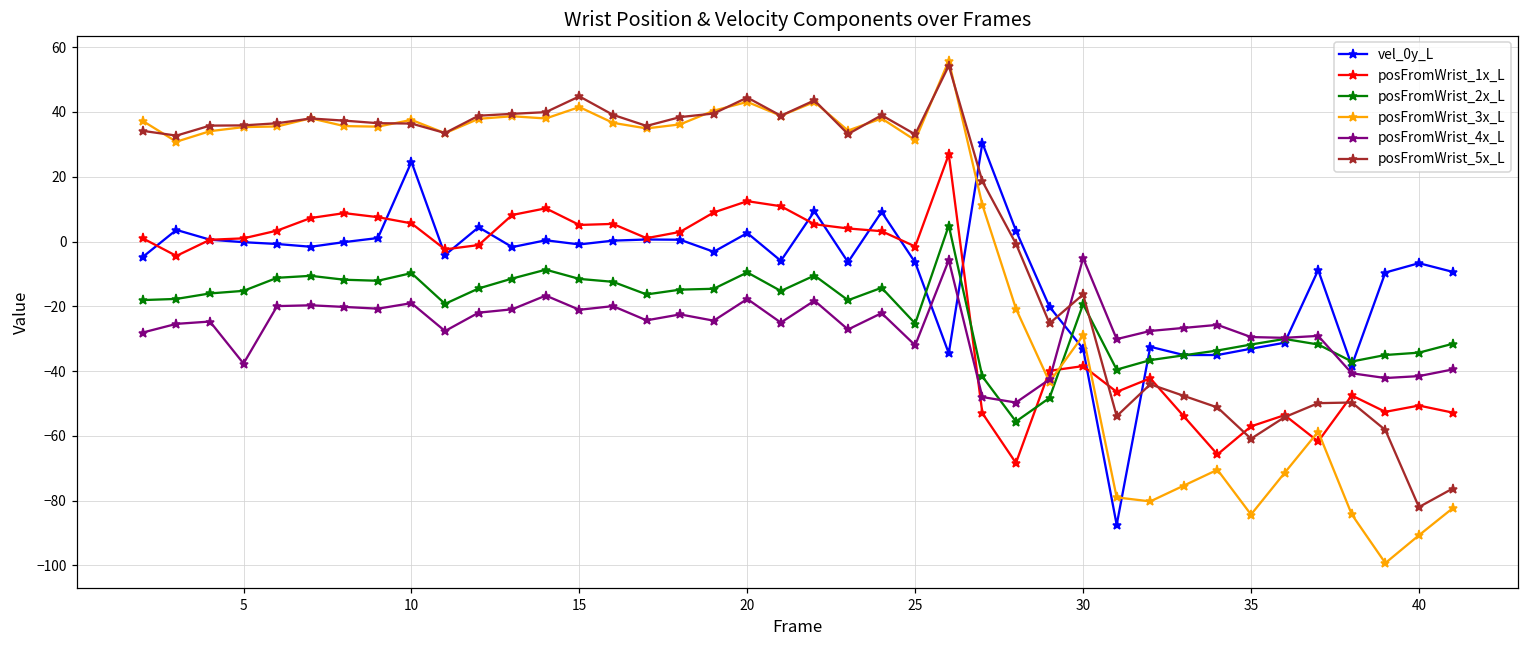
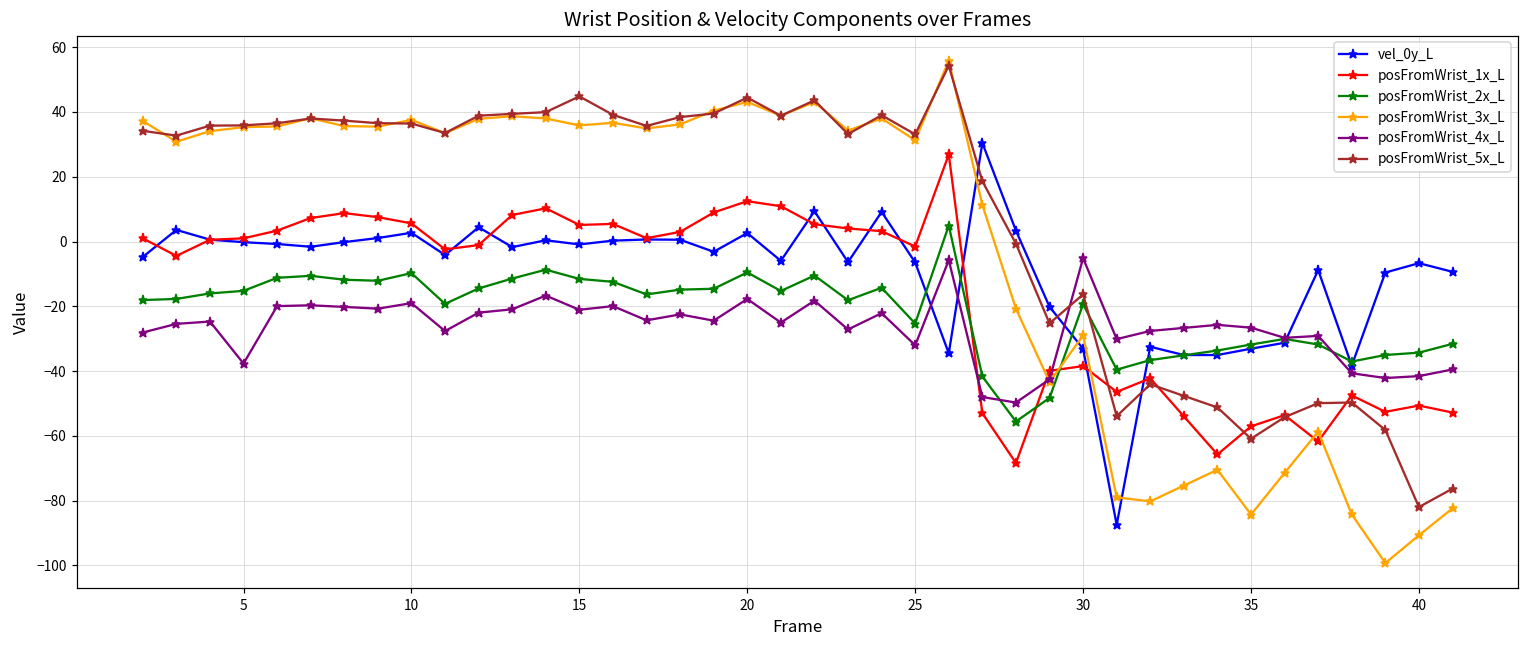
vel_0y_L, 10: 25 -> 3
posFromWrist_3x_L, 15: 42 -> 36
posFromWrist_4x_L, 35: -29 -> -27
